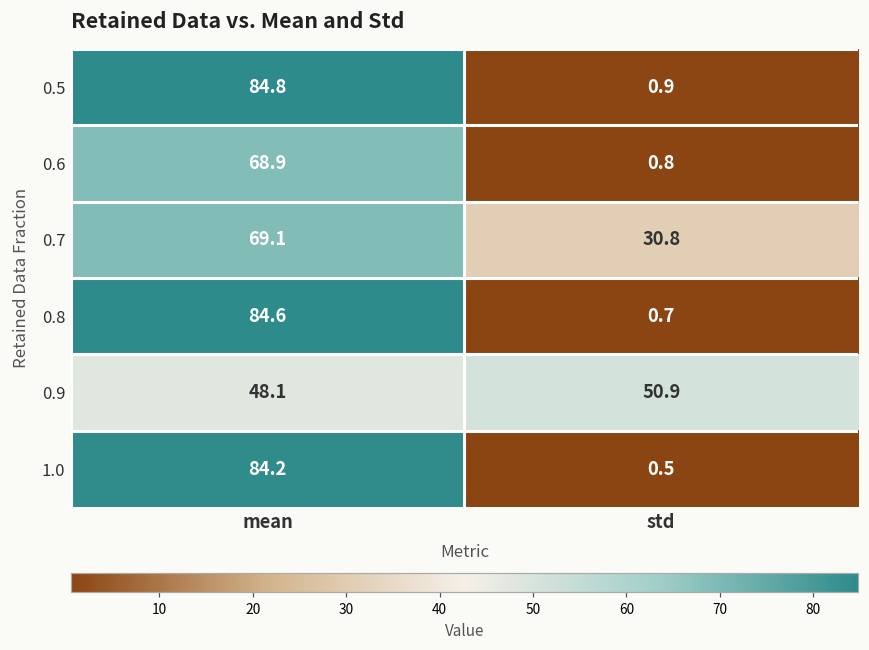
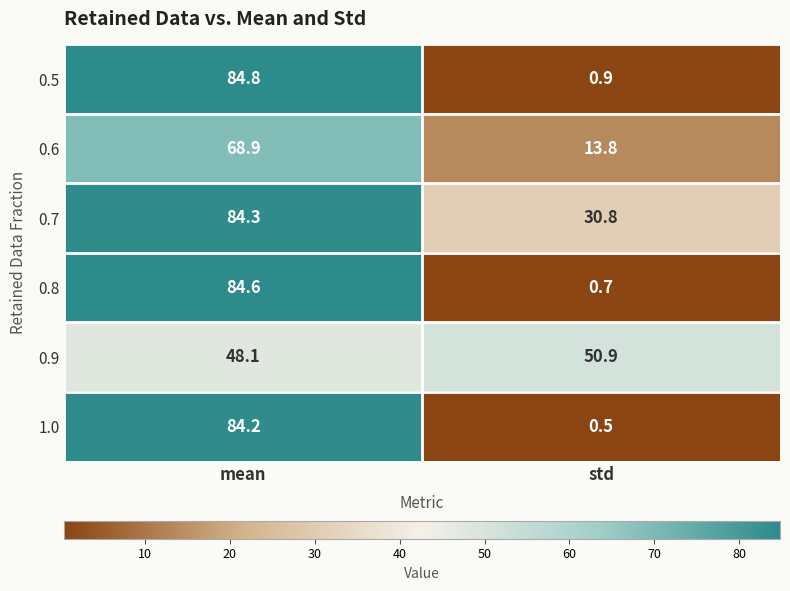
0.6, std: 0.8 -> 13.8
0.7, mean: 69.1 -> 84.3
